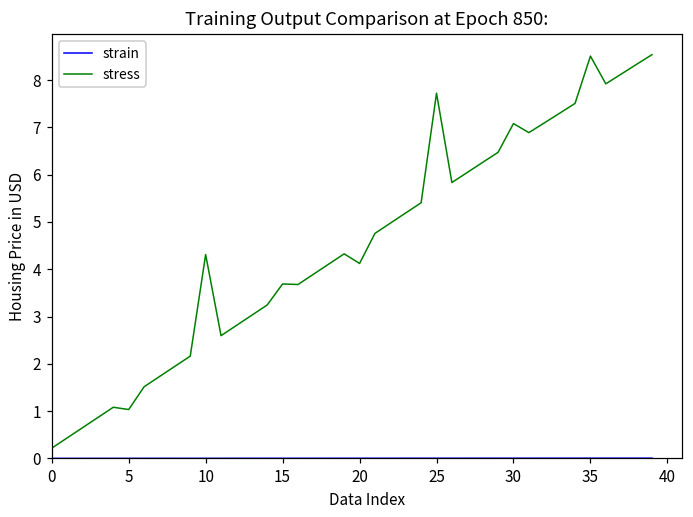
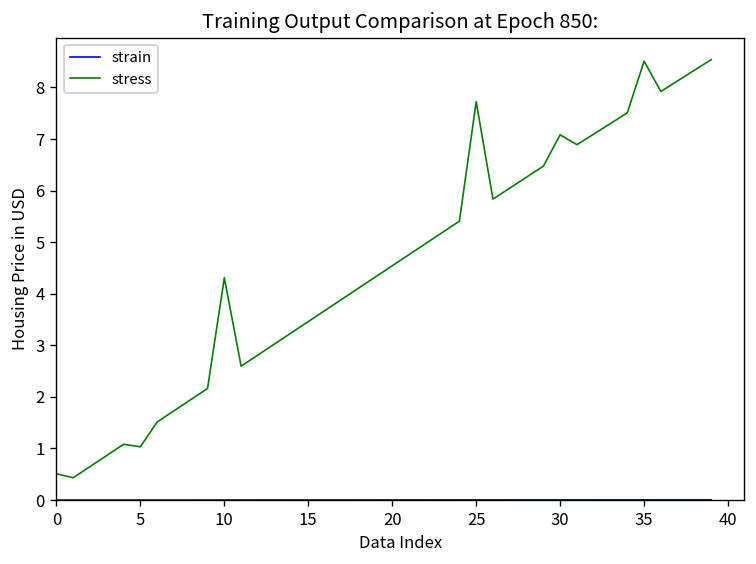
stress, 0: 0.2 -> 0.5
stress, 15: 3.7 -> 3.5
stress, 20: 4.1 -> 4.5
